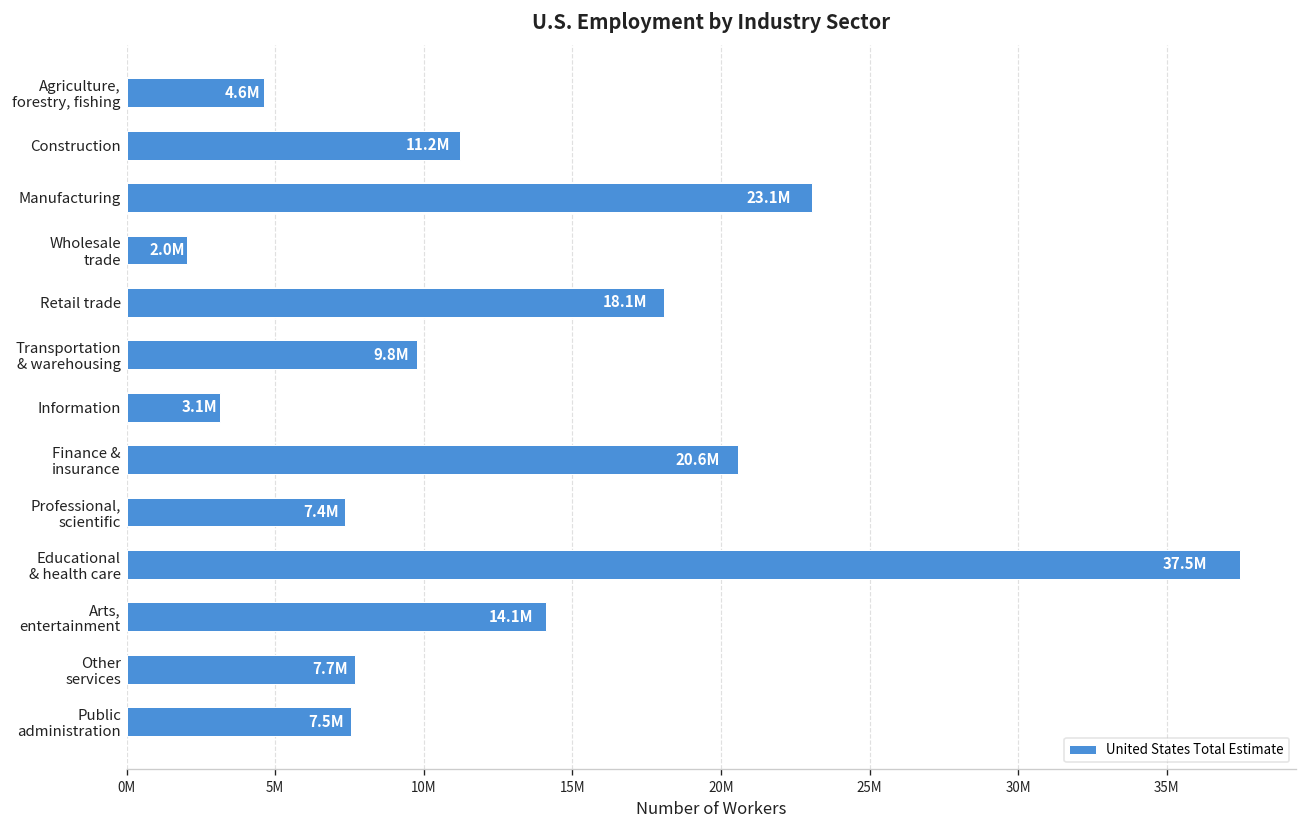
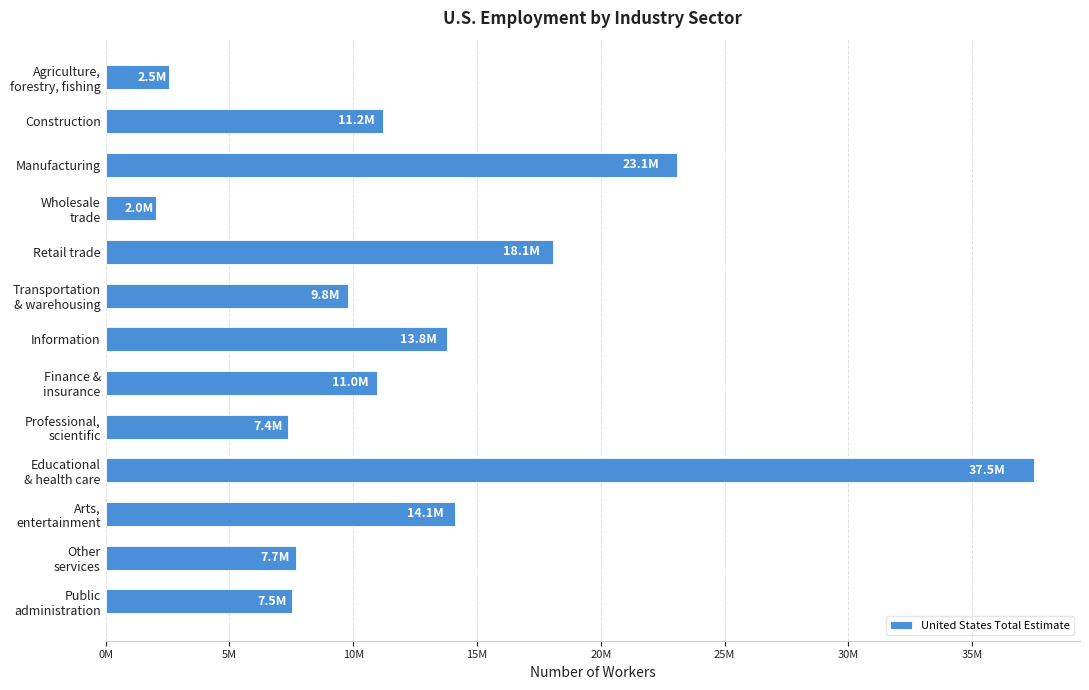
Agriculture, forestry, fishing: 4.6M -> 2.5M
Information: 3.1M -> 13.8M
Finance & insurance: 20.6M -> 11.0M
